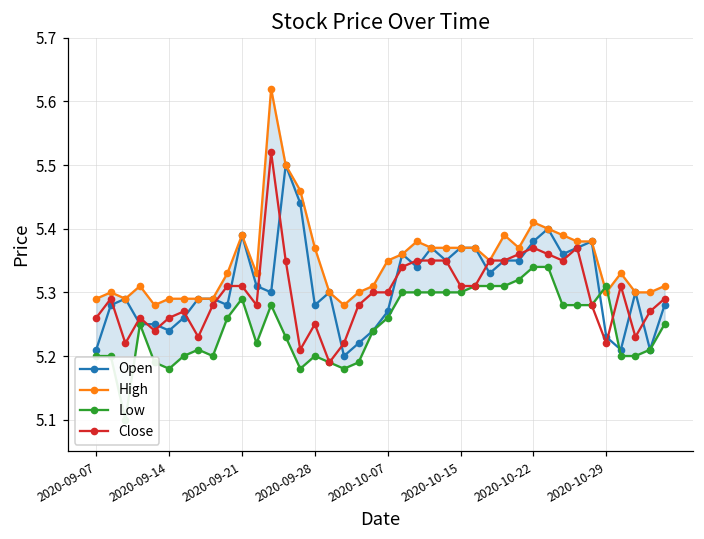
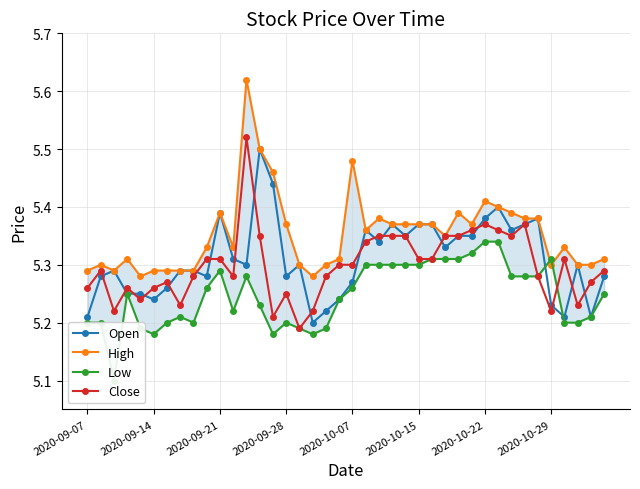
High, 2020-10-07: 5.35 -> 5.48
